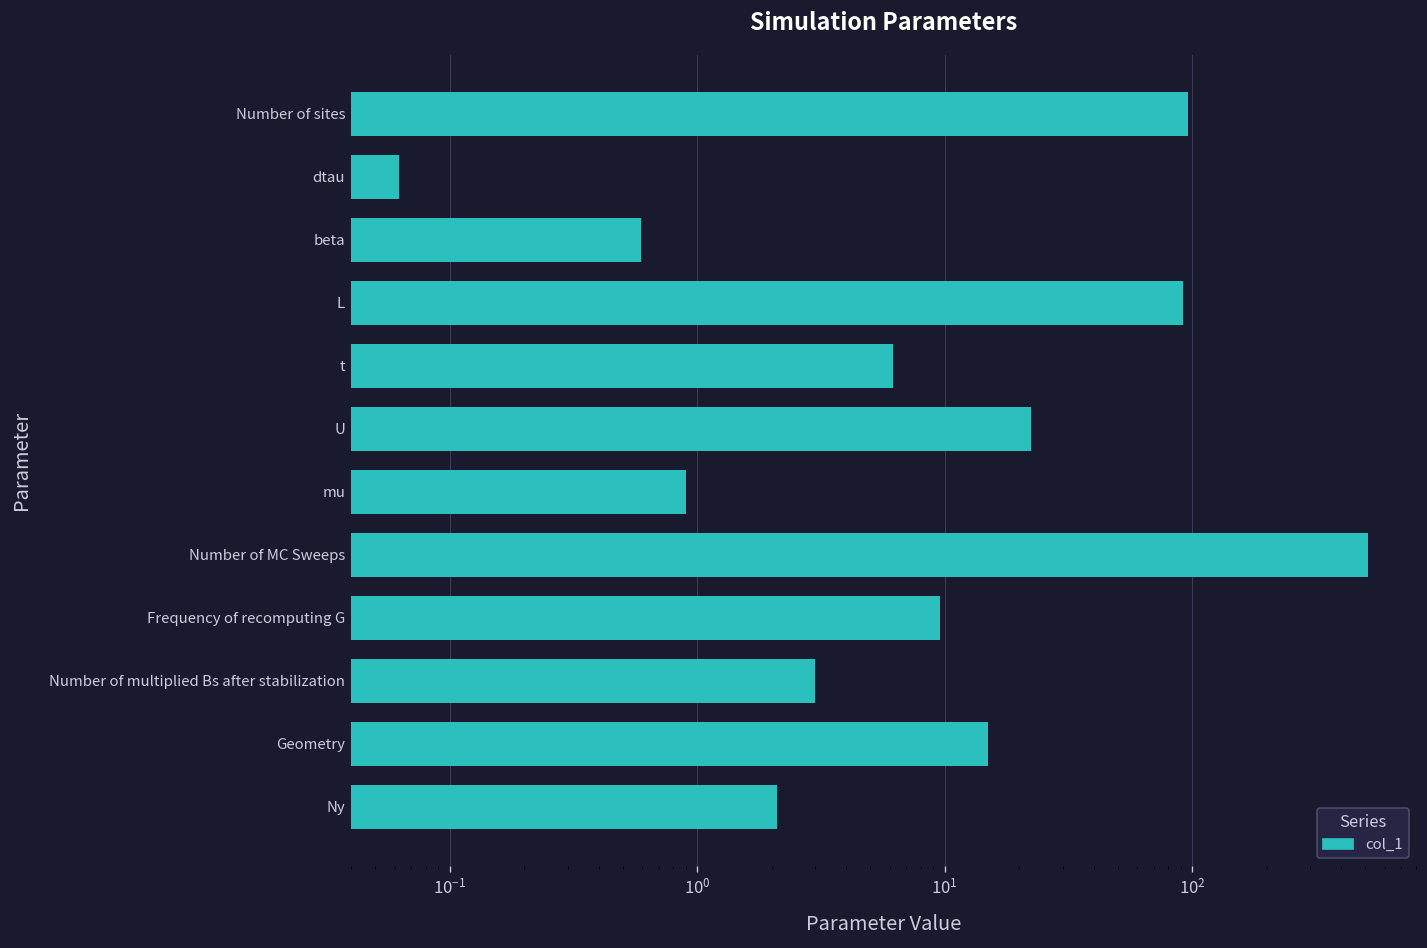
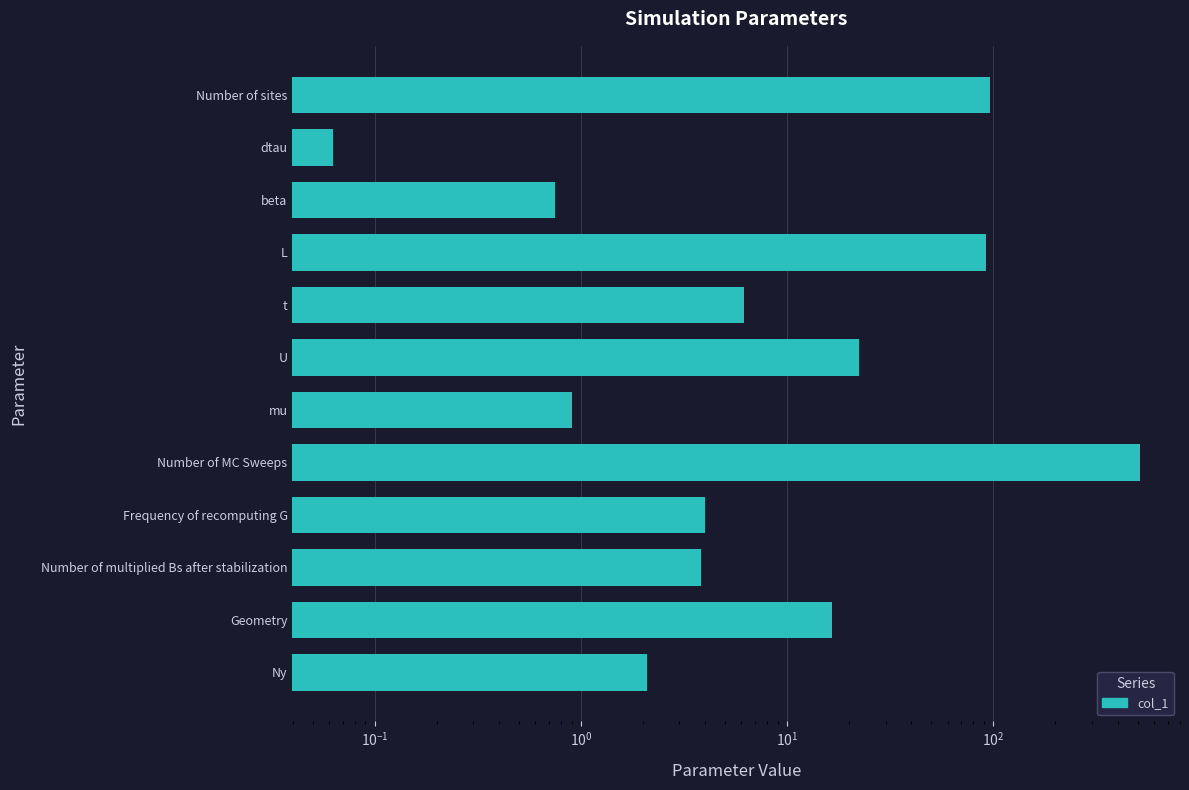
beta: 0.59 -> 0.75
Frequency of recomputing G: 10 -> 4.0
Number of multiplied Bs after stabilization: 3.0 -> 3.8
Geometry: 15 -> 17
